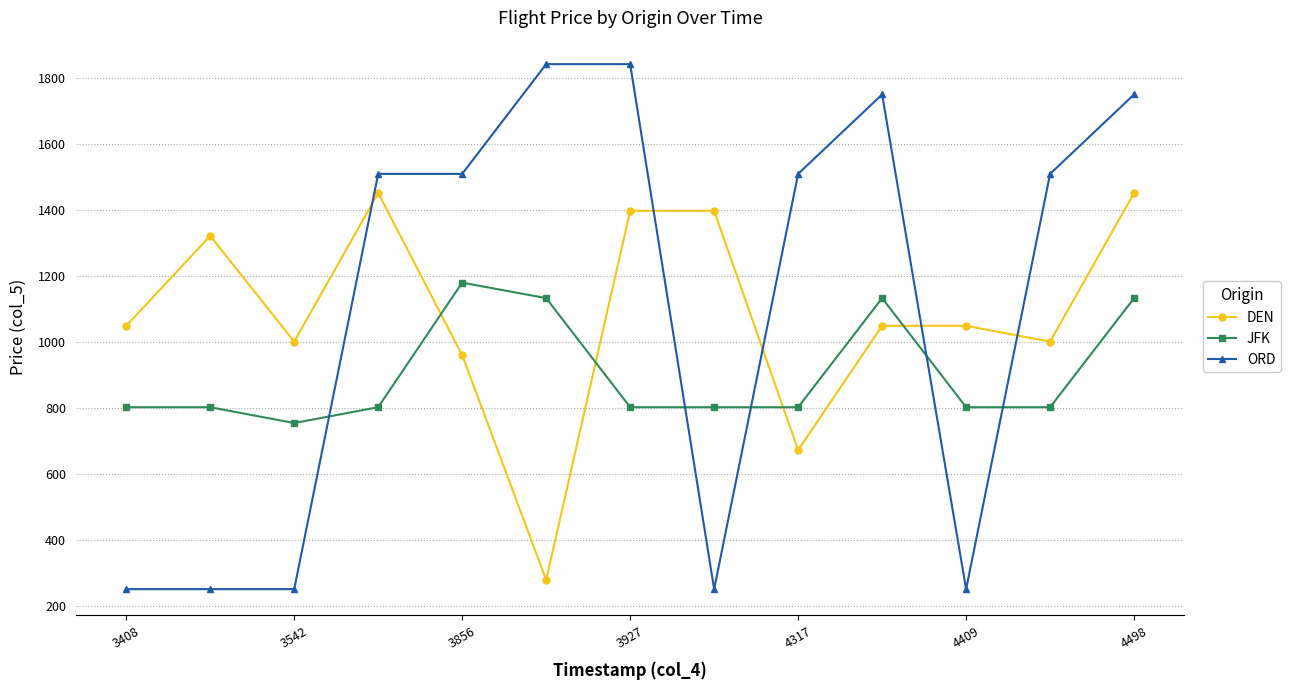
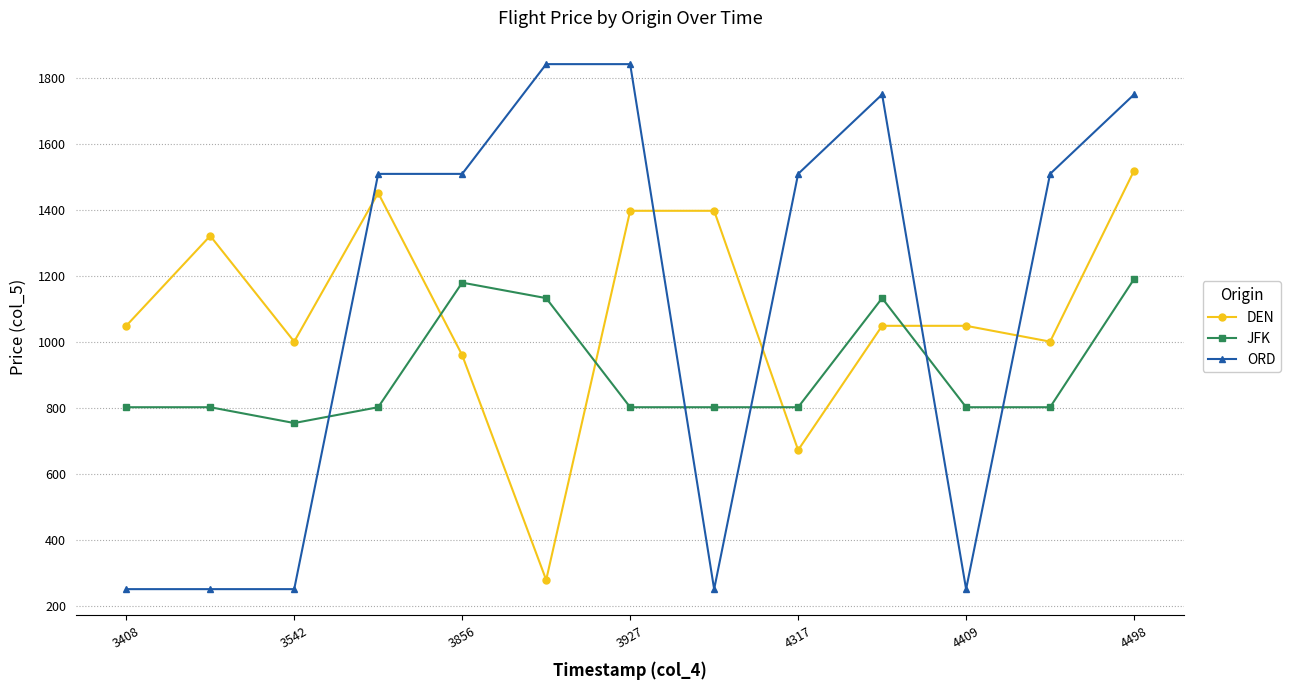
DEN, 4498: 1450 -> 1520
JFK, 4498: 1130 -> 1190
